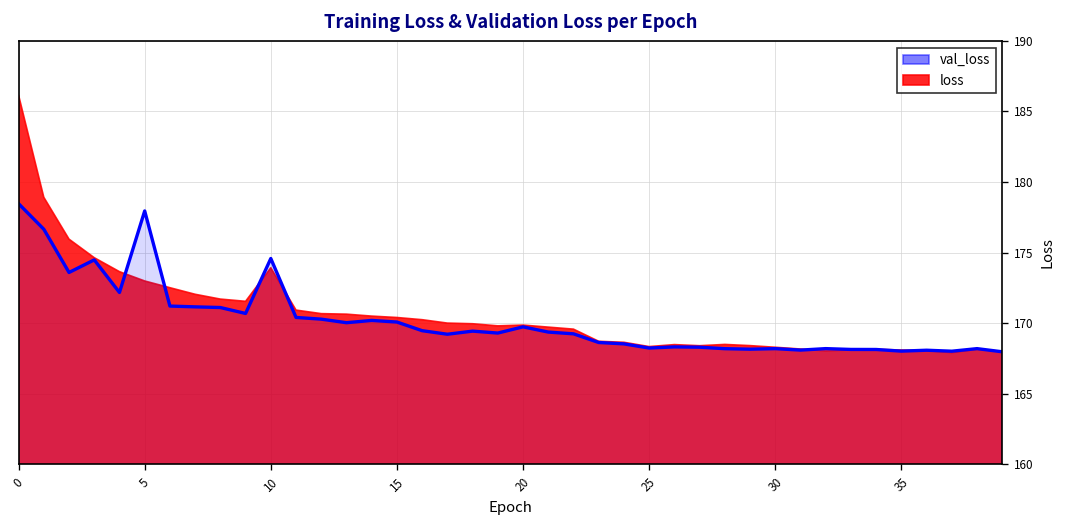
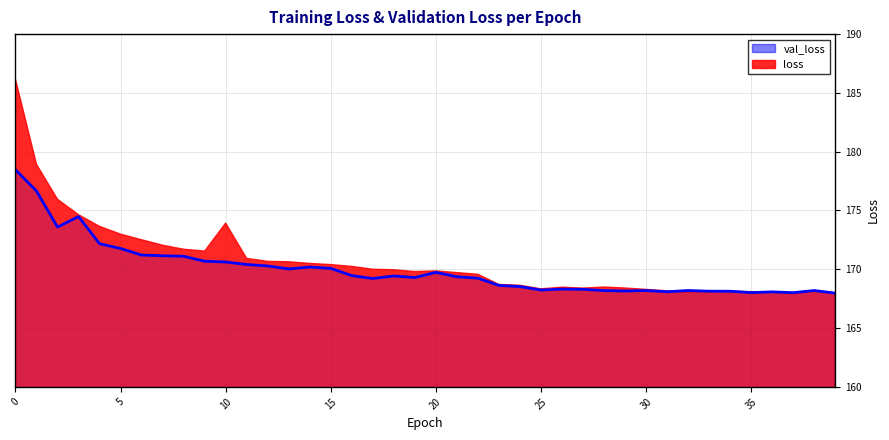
val_loss, 5: 178.0 -> 171.8
val_loss, 10: 174.6 -> 170.6
